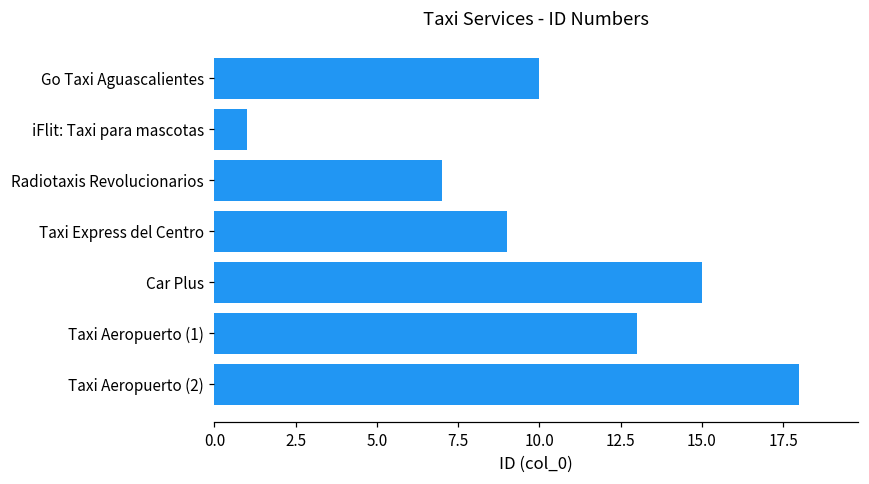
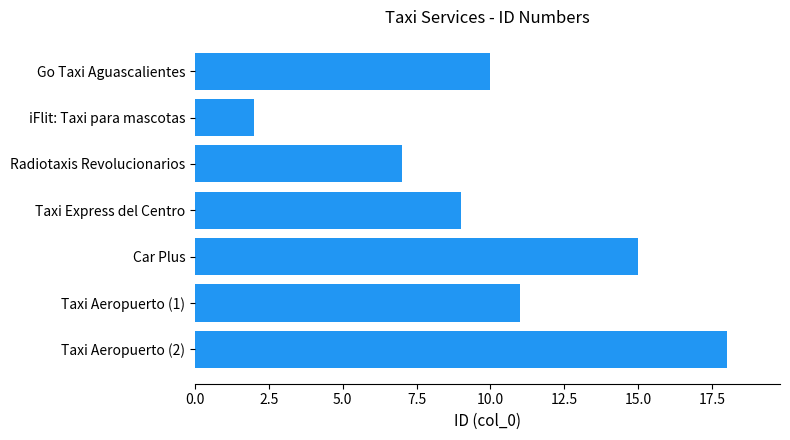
iFlit: Taxi para mascotas: 1 -> 2
Taxi Aeropuerto (1): 13 -> 11
